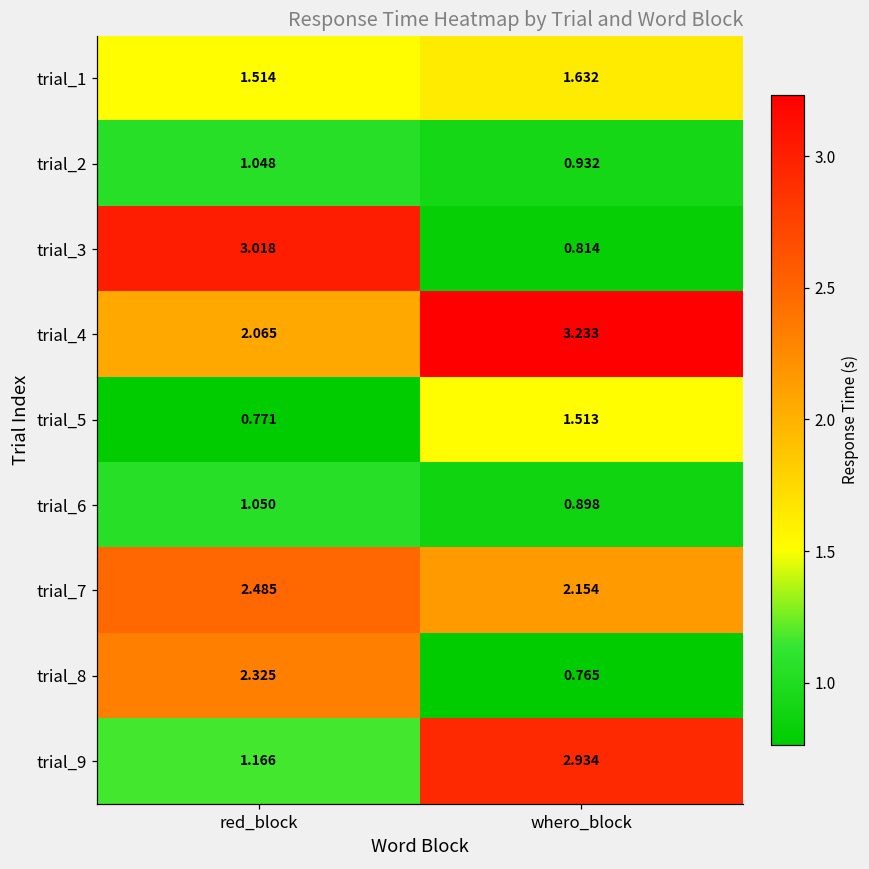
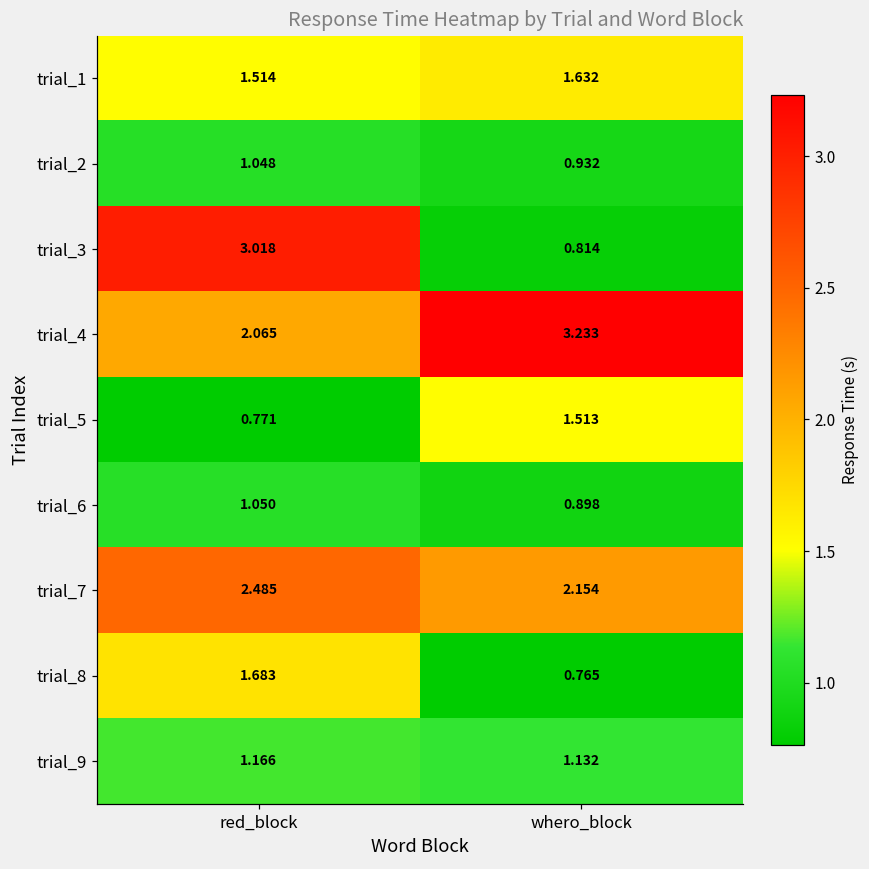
trial_8, red_block: 2.325 -> 1.683
trial_9, whero_block: 2.934 -> 1.132
